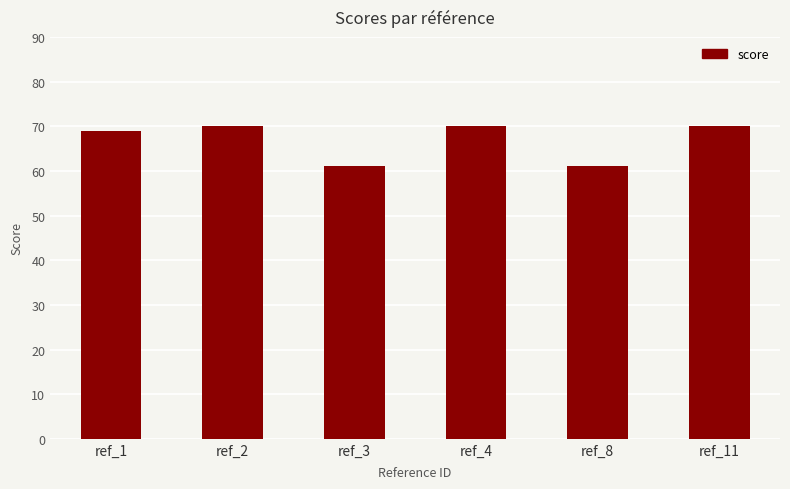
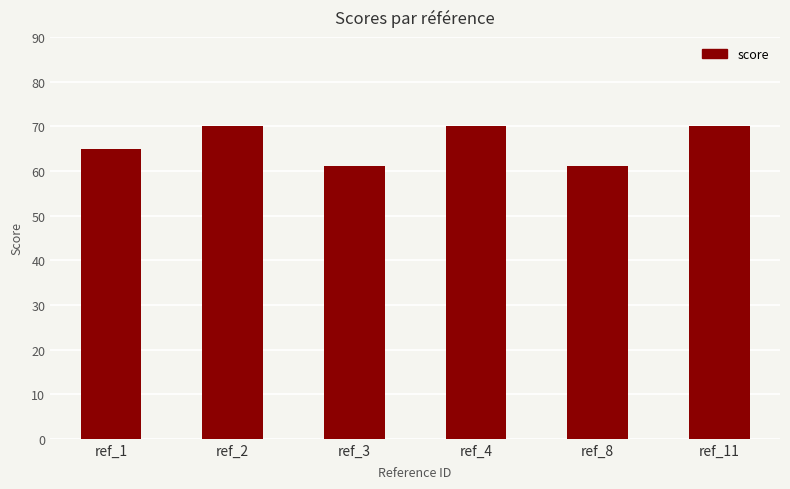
ref_1: 69 -> 65
